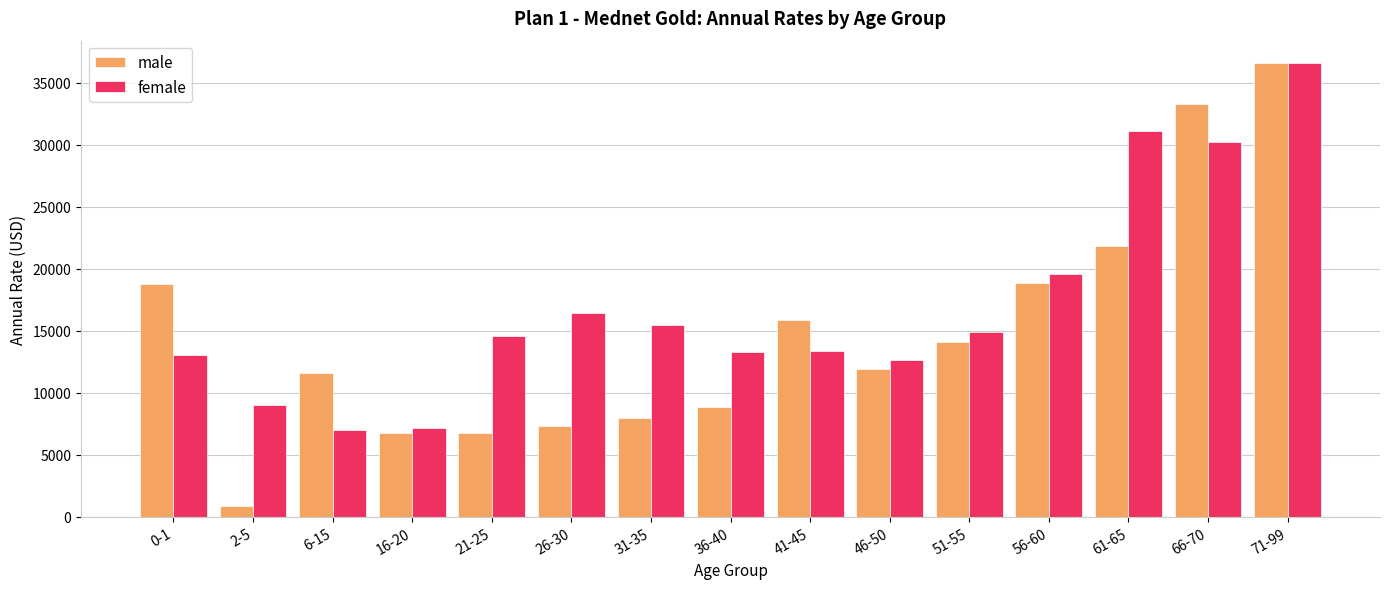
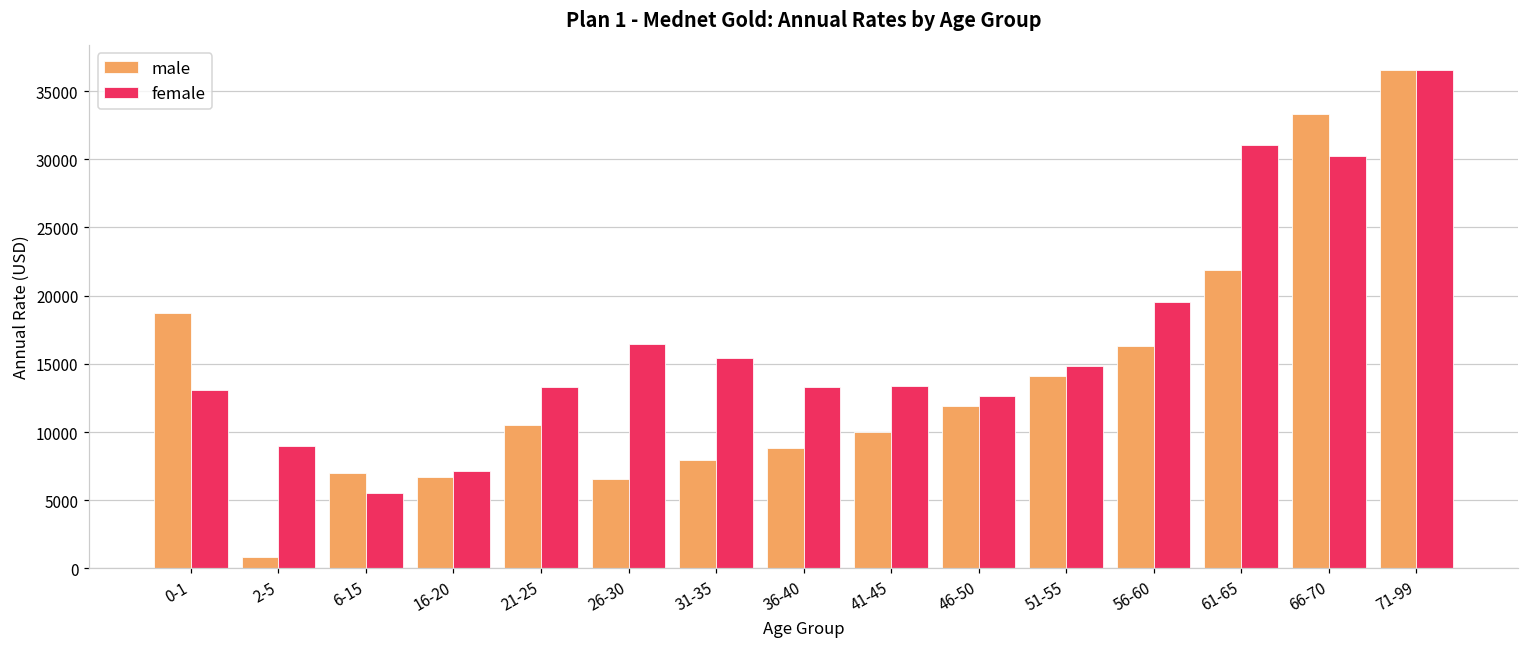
male, 6-15: 11600 -> 7000
female, 6-15: 7000 -> 5500
male, 21-25: 6800 -> 10500
female, 21-25: 14500 -> 13300
male, 26-30: 7300 -> 6600
male, 41-45: 15800 -> 10000
male, 56-60: 18800 -> 16300
